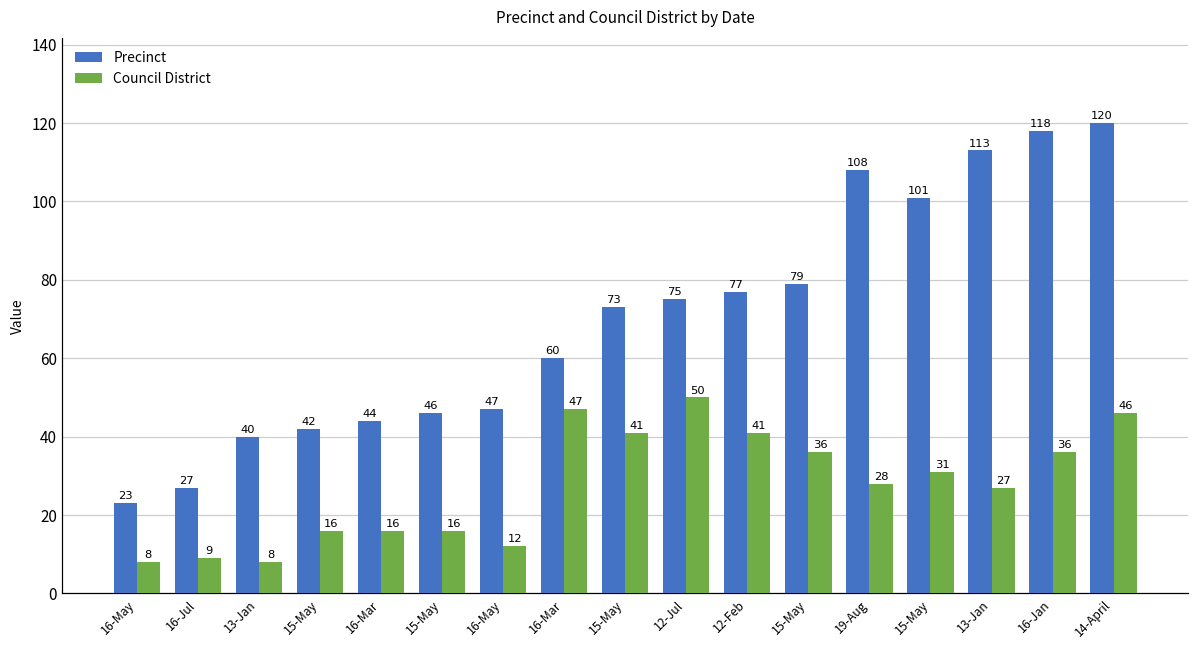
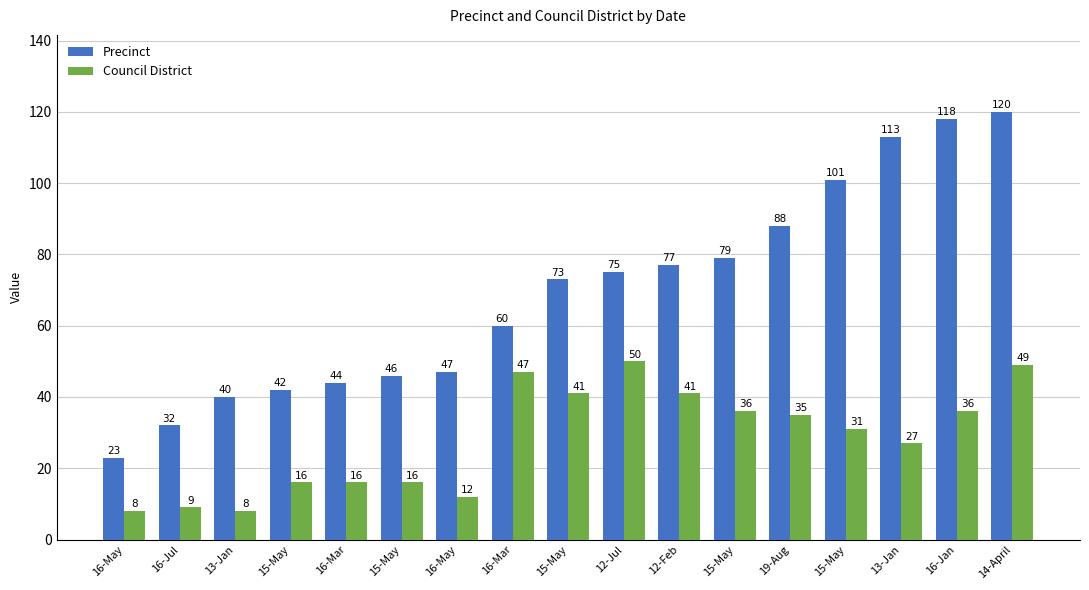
Precinct, 16-Jul: 27 -> 32
Precinct, 19-Aug: 108 -> 88
Council District, 19-Aug: 28 -> 35
Council District, 14-April: 46 -> 49
